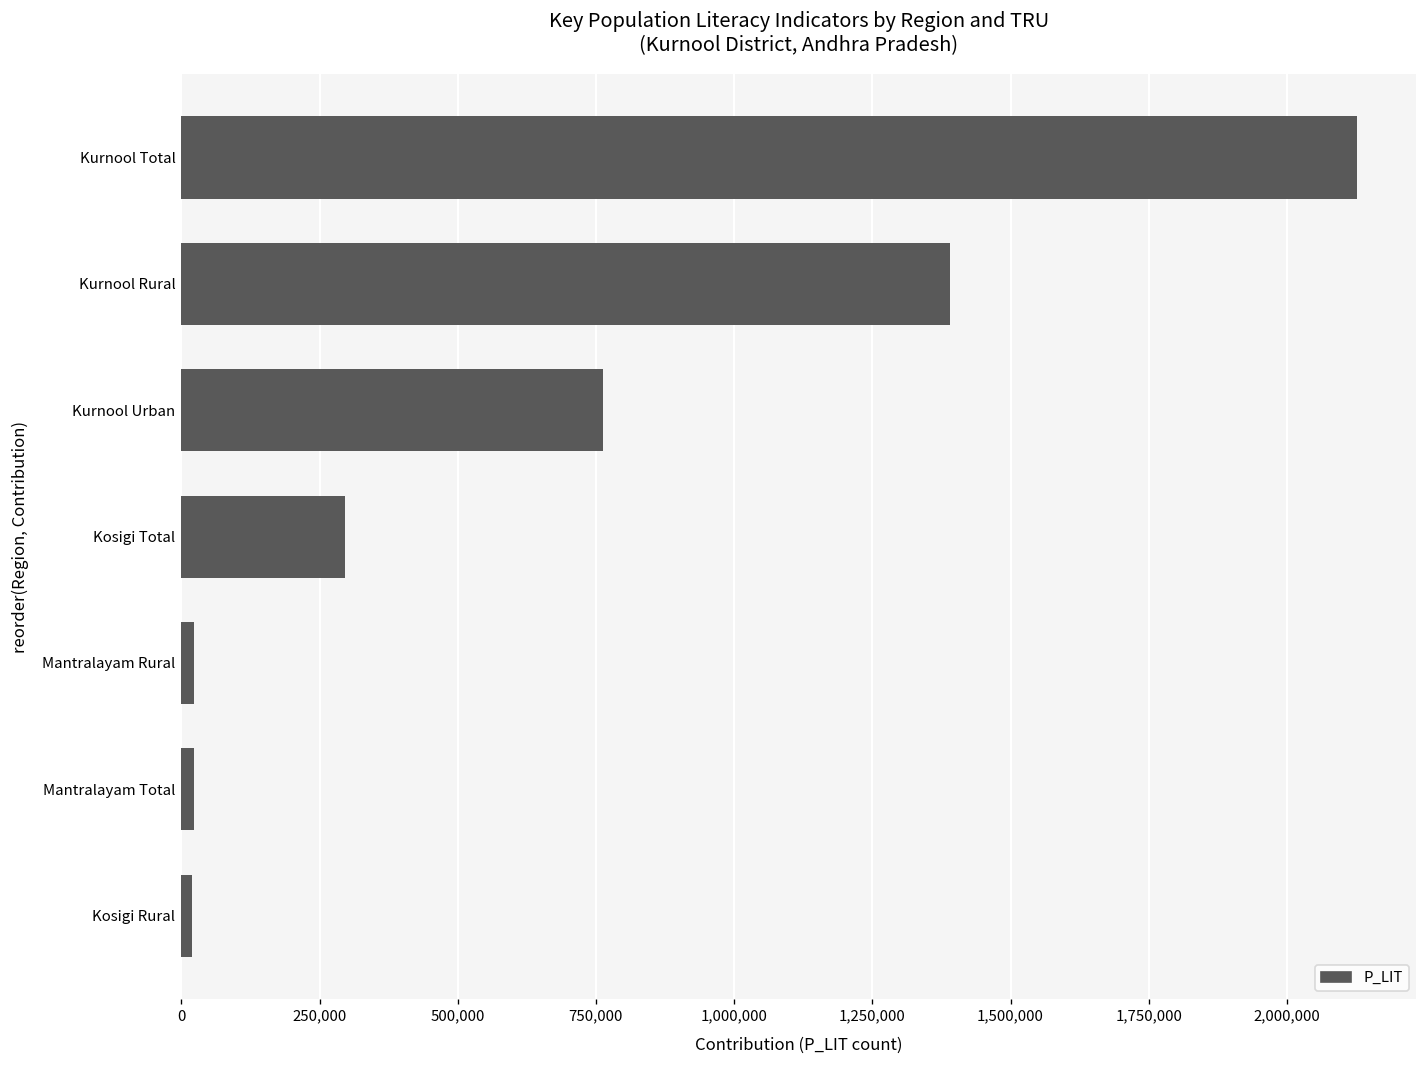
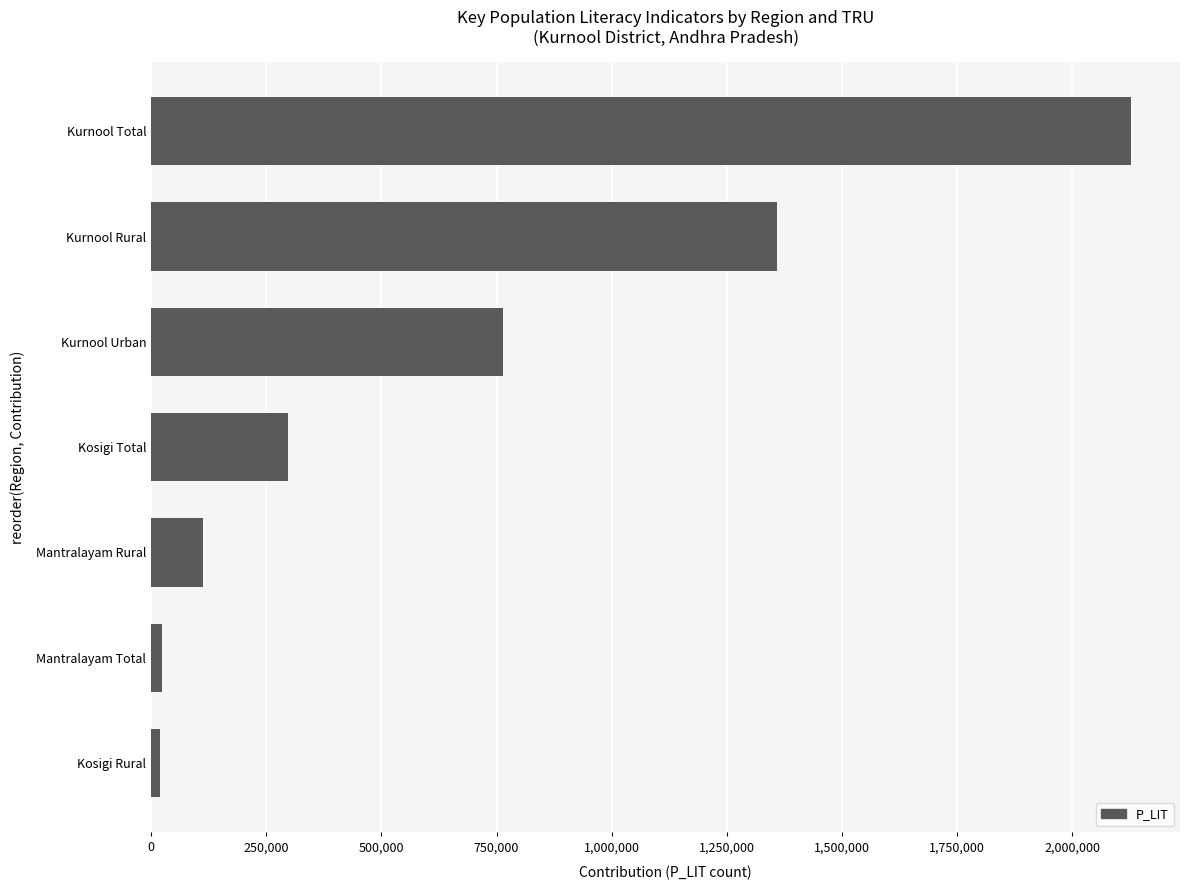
Kurnool Rural: 1,390,000 -> 1,360,000
Mantralayam Rural: 20,000 -> 110,000
